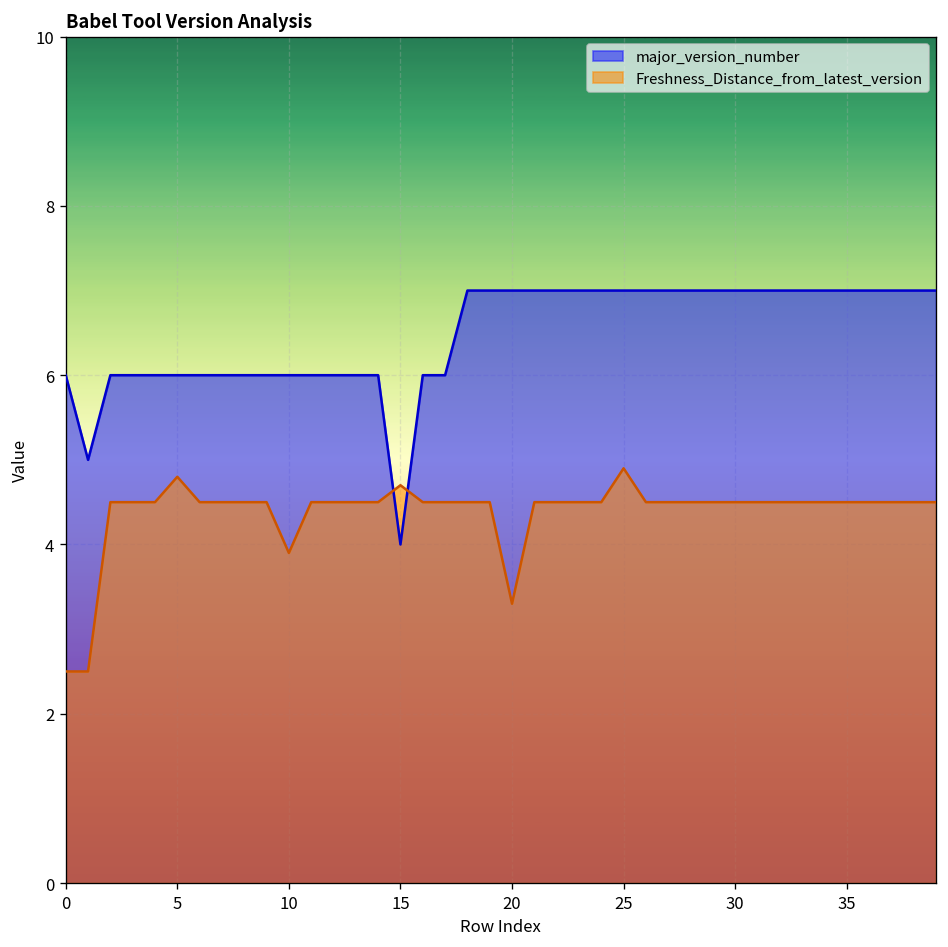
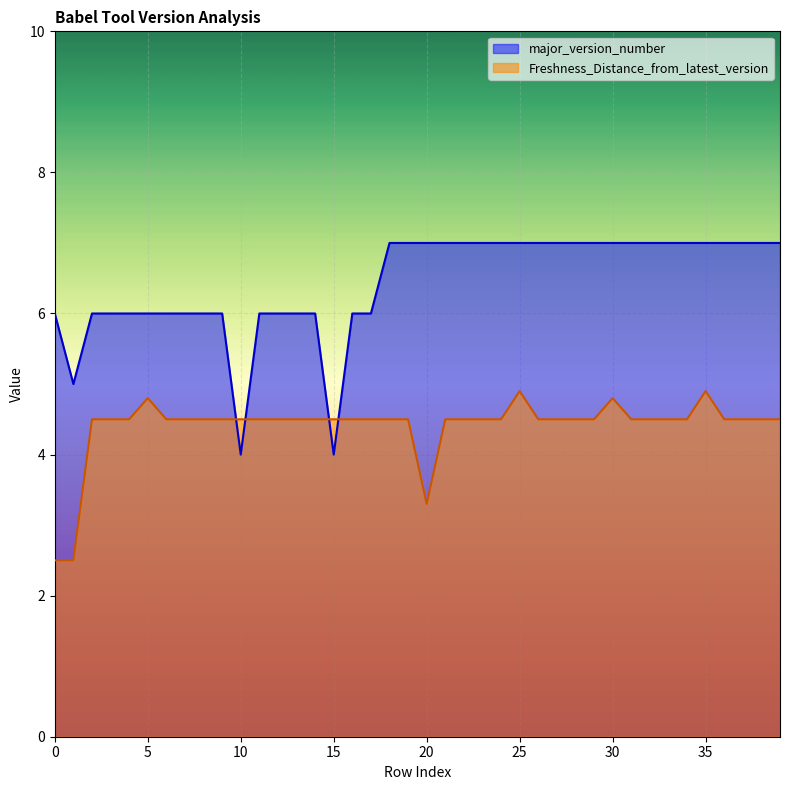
major_version_number, 10: 6 -> 4
Freshness_Distance_from_latest_version, 10: 3.9 -> 4.5
Freshness_Distance_from_latest_version, 15: 4.7 -> 4.5
Freshness_Distance_from_latest_version, 30: 4.5 -> 4.8
Freshness_Distance_from_latest_version, 35: 4.5 -> 4.9
